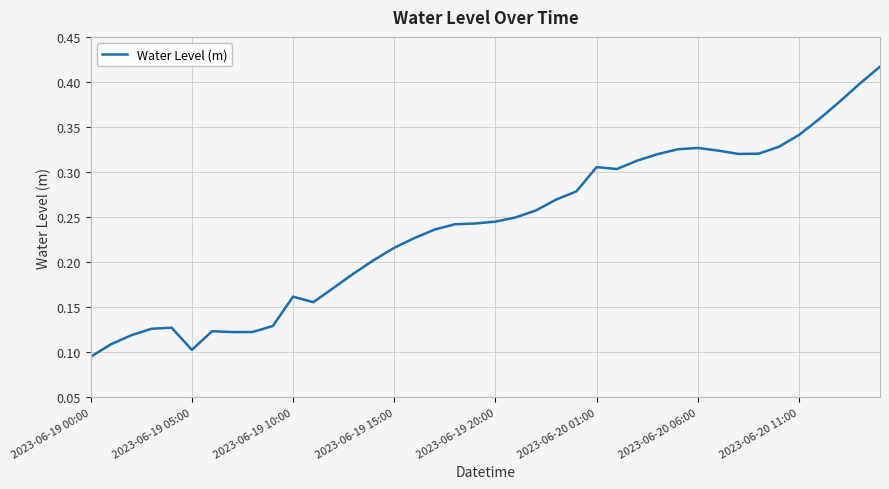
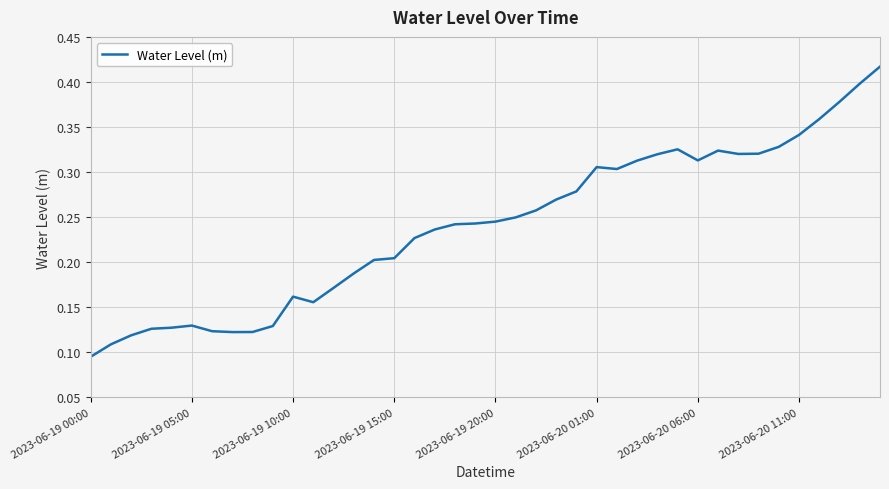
2023-06-19 05:00: 0.10 -> 0.13
2023-06-19 15:00: 0.22 -> 0.20
2023-06-20 06:00: 0.33 -> 0.31
